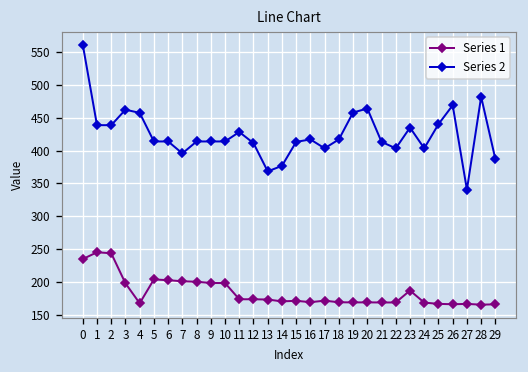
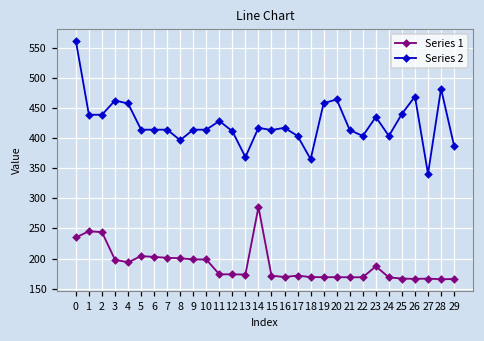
Series 1, 4: 170 -> 190
Series 2, 7: 400 -> 410
Series 2, 8: 410 -> 400
Series 1, 14: 170 -> 290
Series 2, 14: 380 -> 420
Series 2, 18: 420 -> 360
